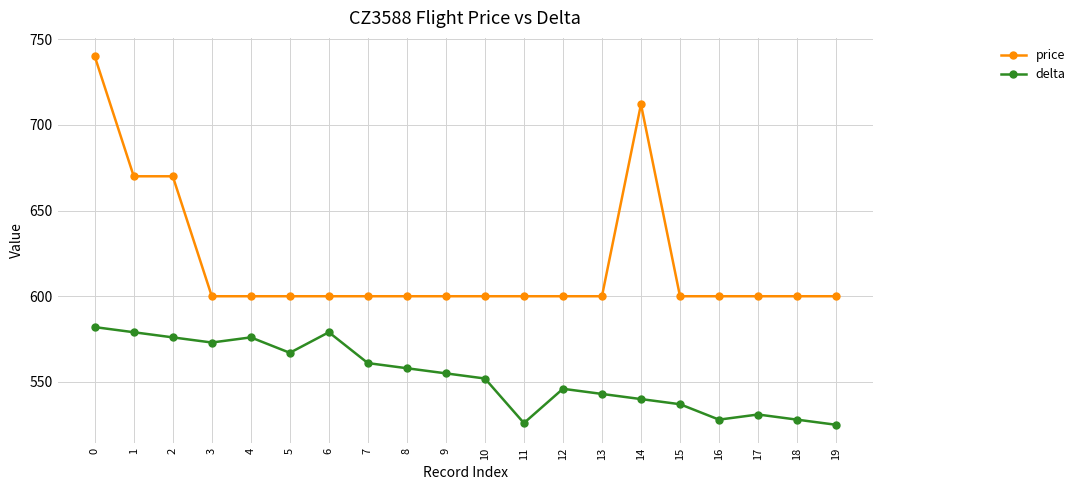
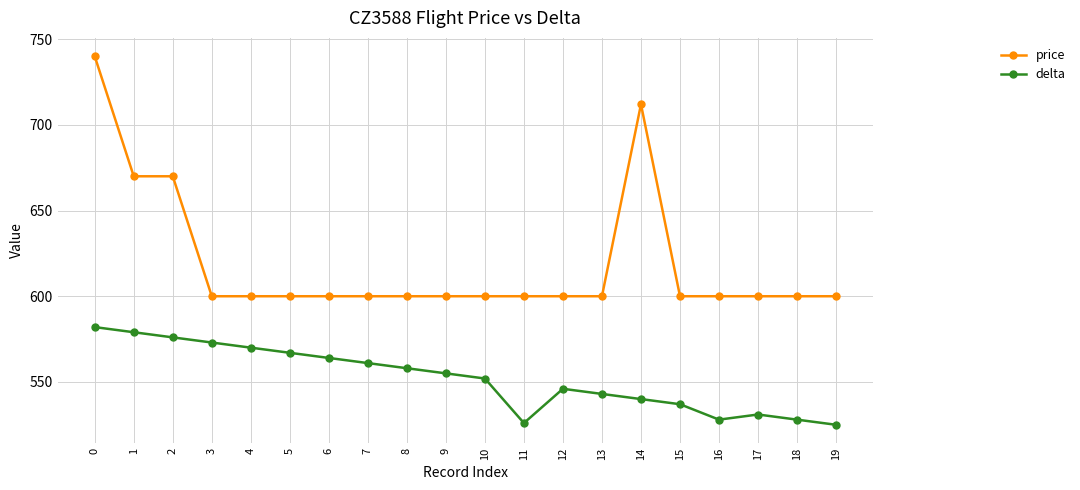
delta, 4: 576 -> 570
delta, 6: 579 -> 564
